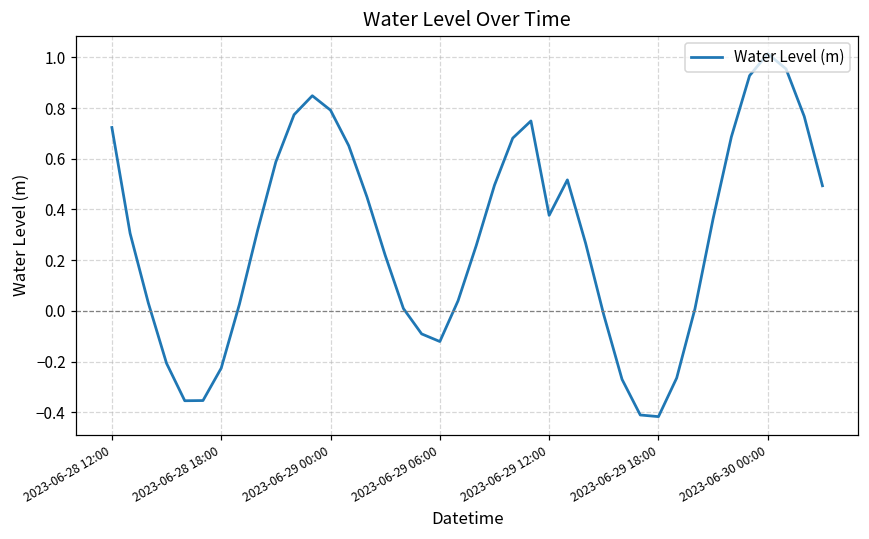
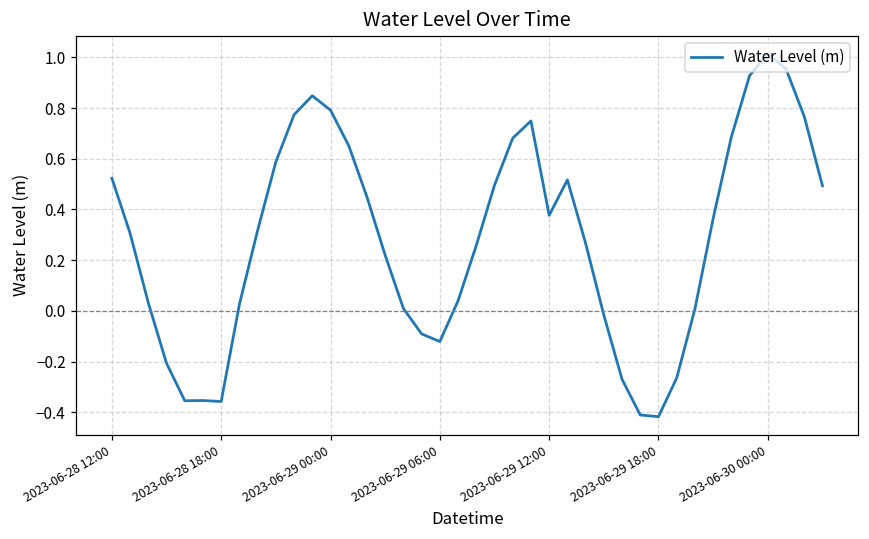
2023-06-28 12:00: 0.72 -> 0.52
2023-06-28 18:00: -0.23 -> -0.36
